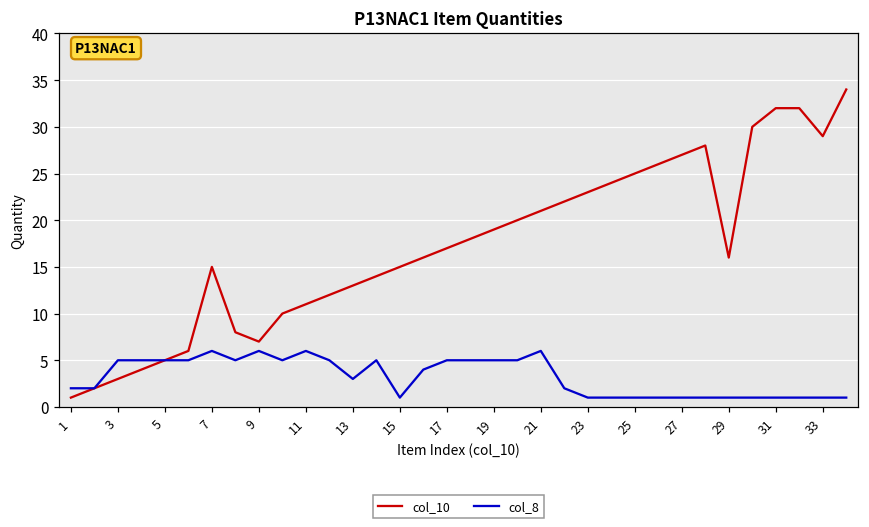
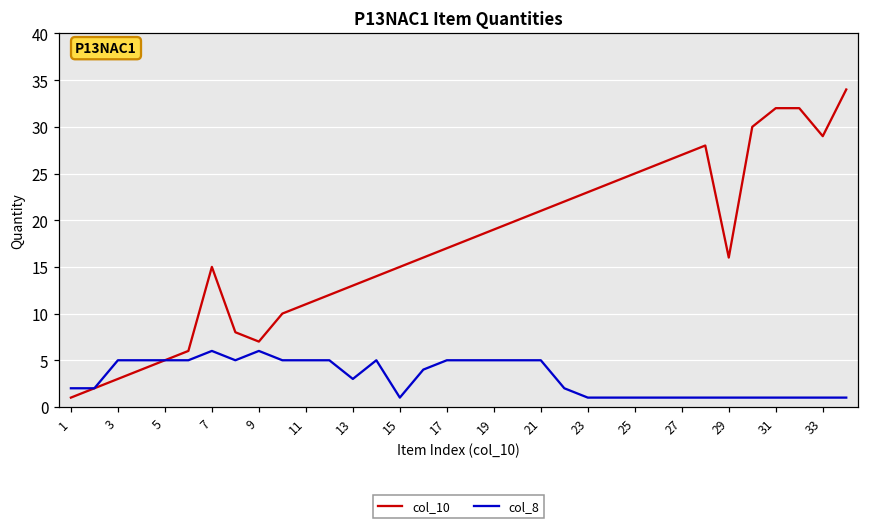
col_8, 11: 6 -> 5
col_8, 21: 6 -> 5
